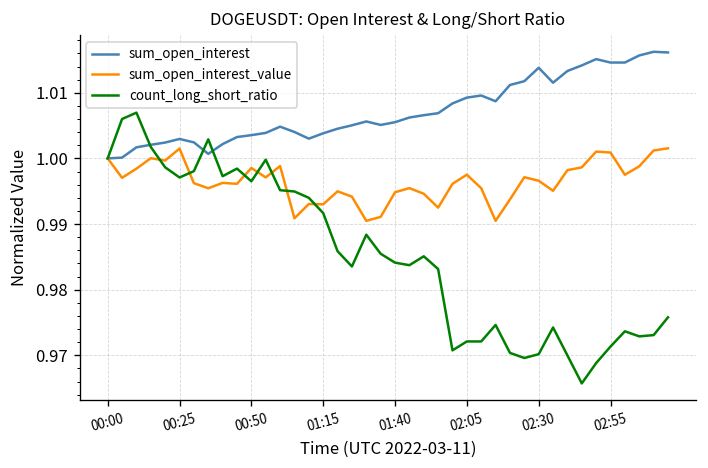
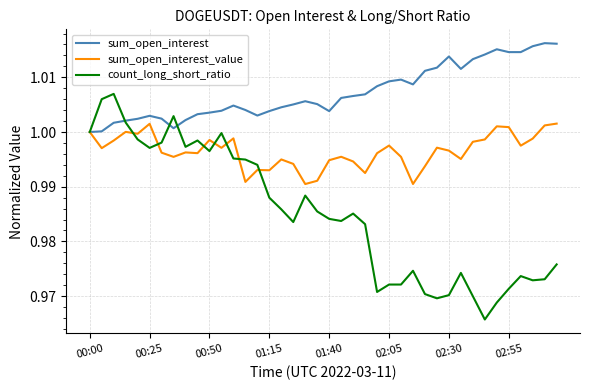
count_long_short_ratio, 01:15: 0.992 -> 0.988
sum_open_interest, 01:40: 1.006 -> 1.004
